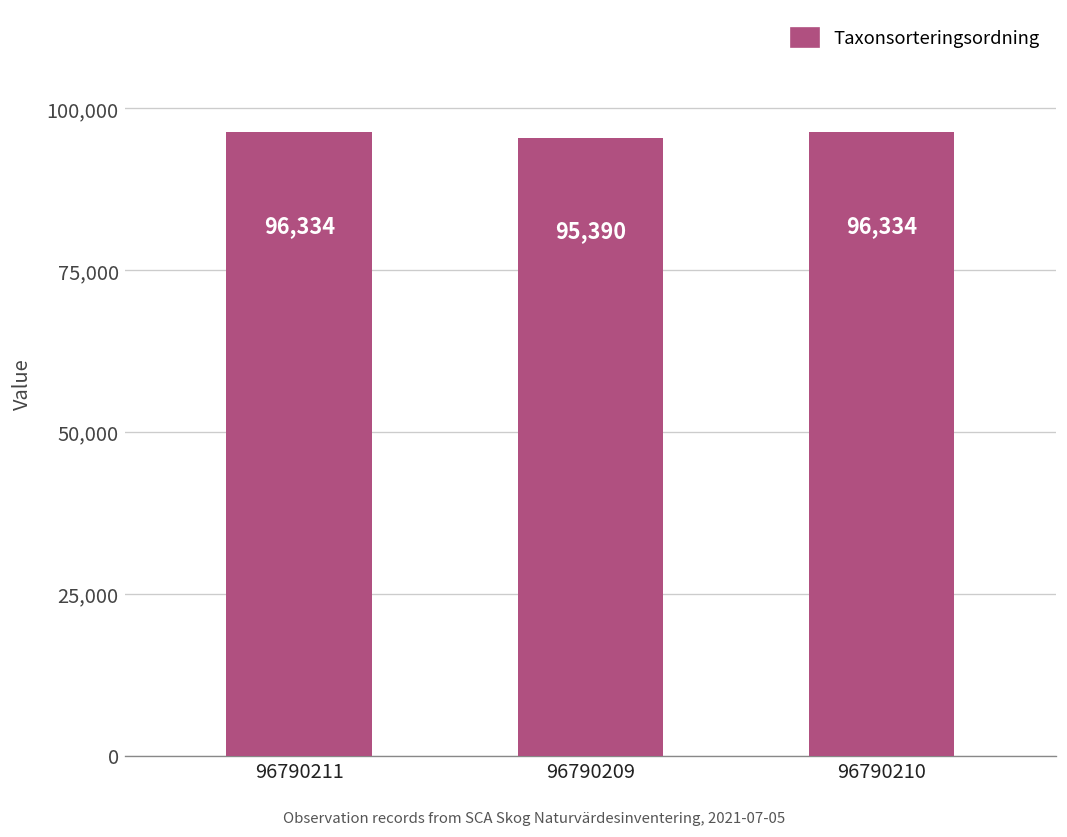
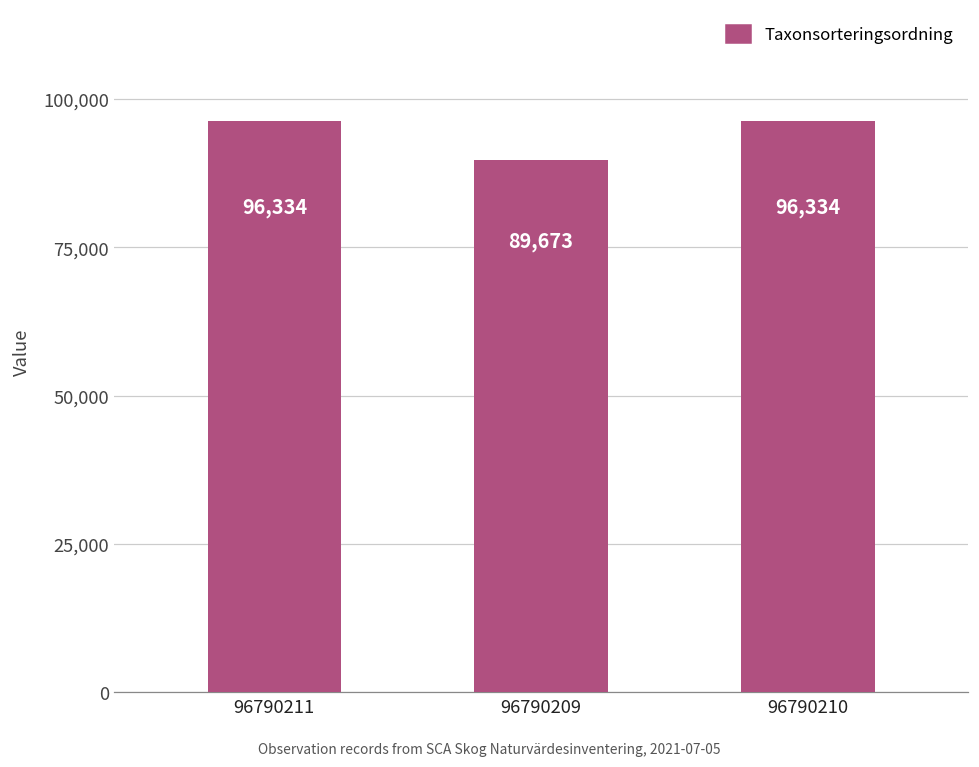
96790209: 95,390 -> 89,673
